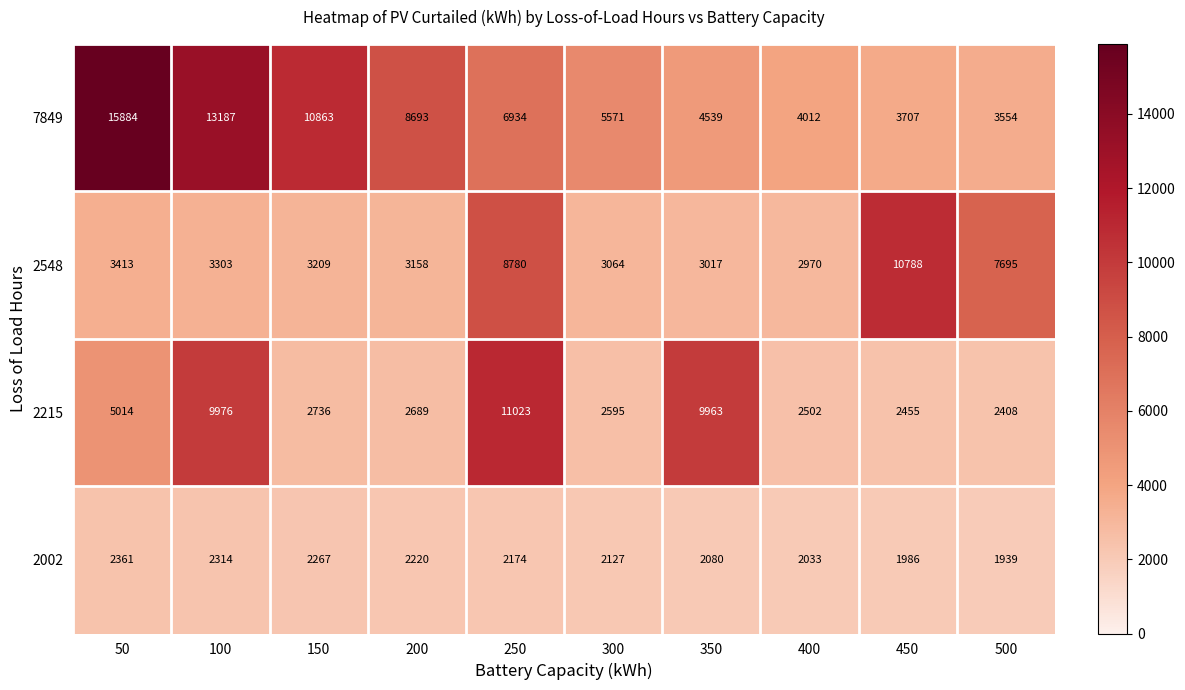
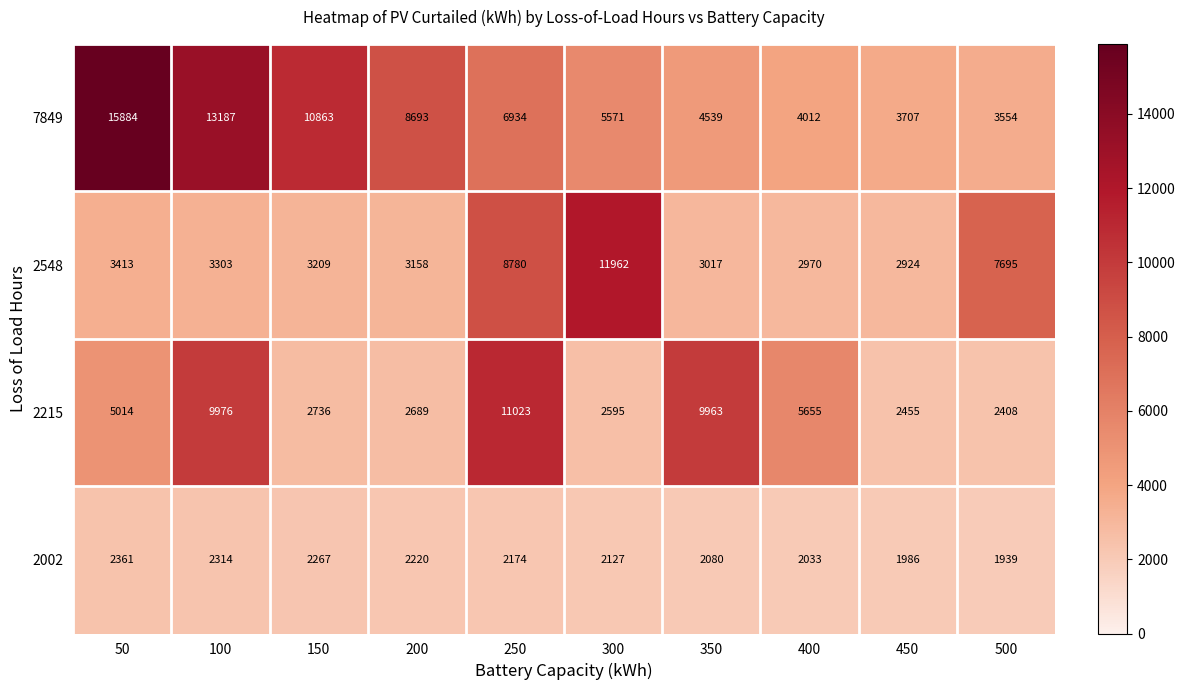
2548, 300: 3064 -> 11962
2548, 450: 10788 -> 2924
2215, 400: 2502 -> 5655
